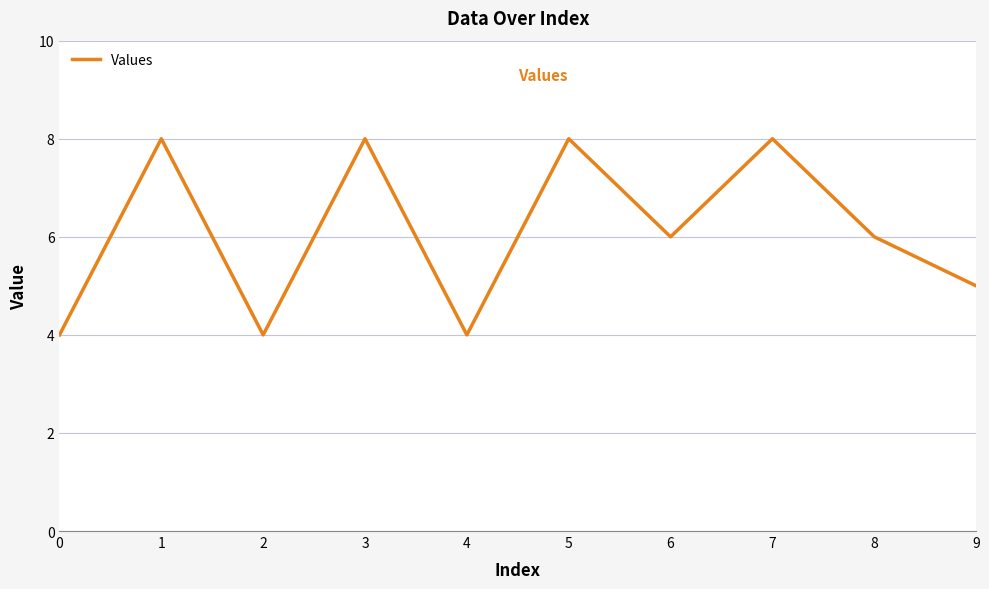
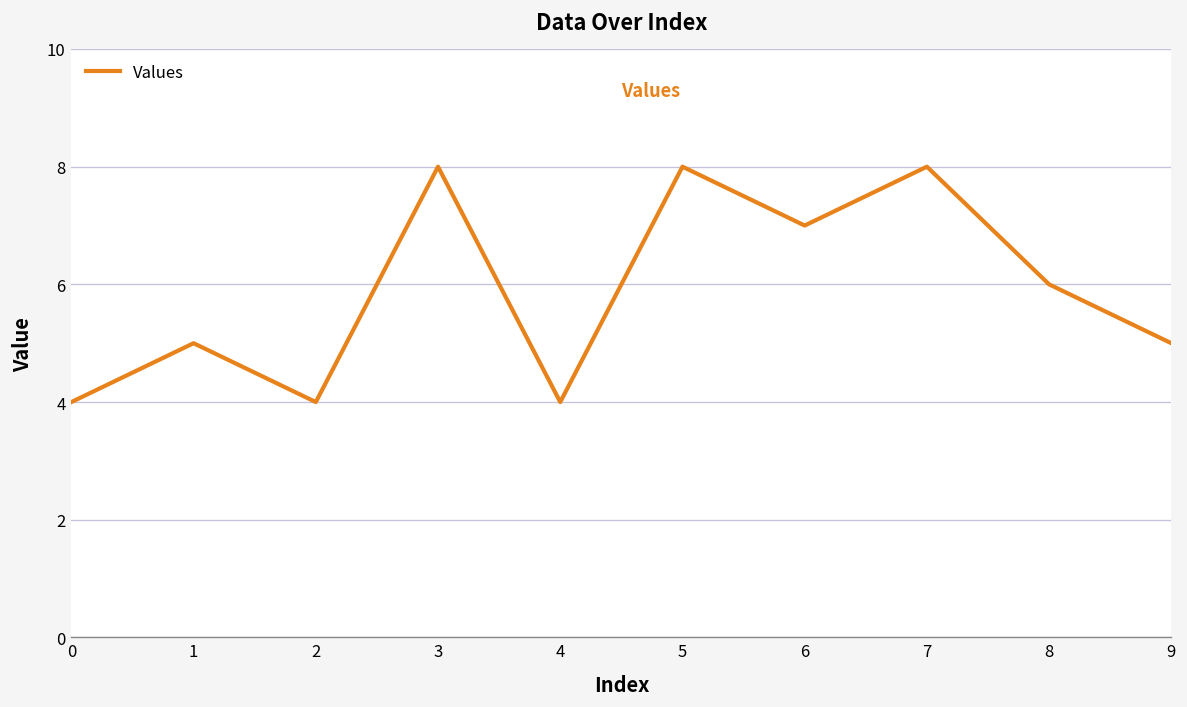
1: 8 -> 5
6: 6 -> 7
